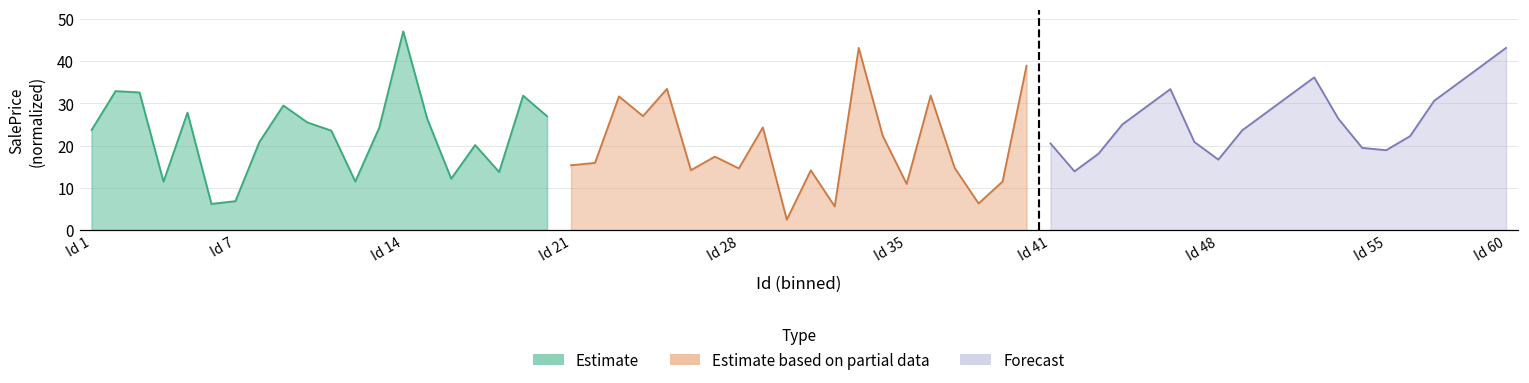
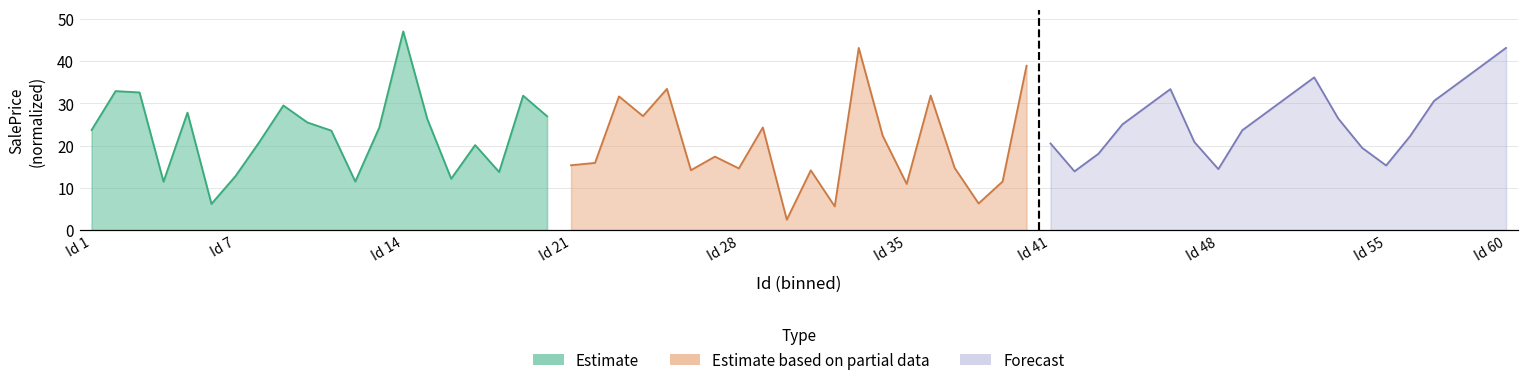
Estimate, Id 7: 7 -> 13
Forecast, Id 48: 17 -> 14
Forecast, Id 55: 19 -> 15
